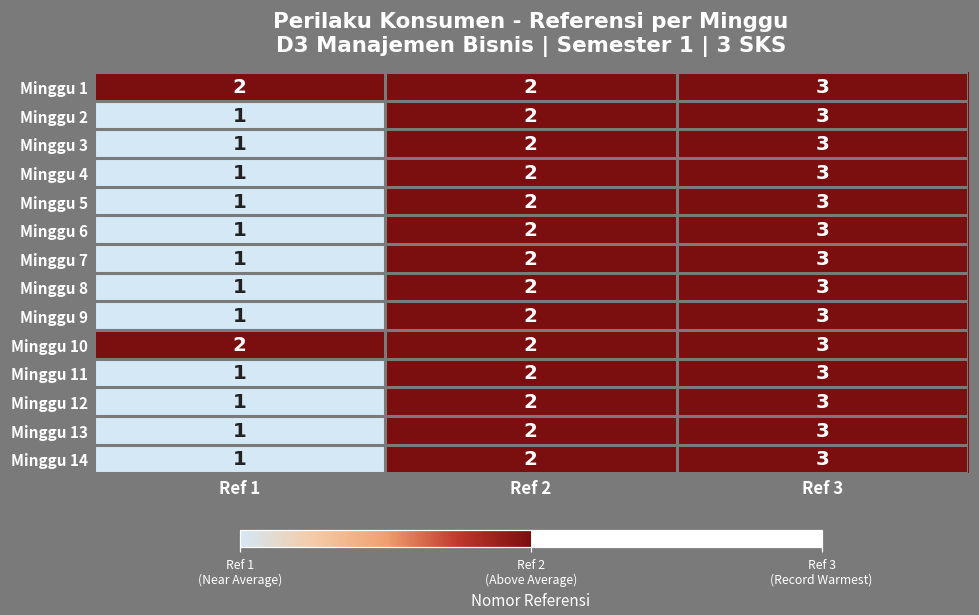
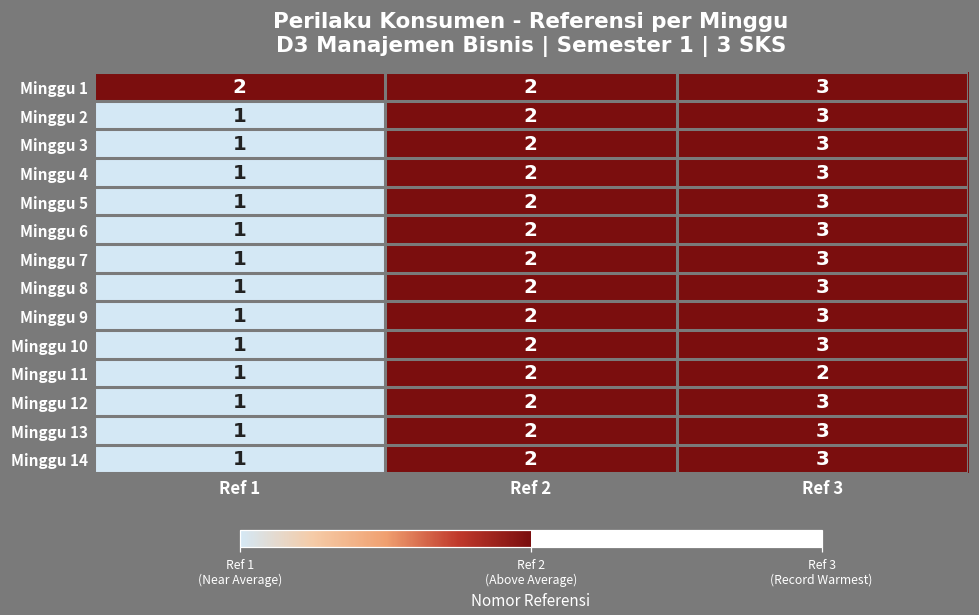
Minggu 10, Ref 1: 2 -> 1
Minggu 11, Ref 3: 3 -> 2
